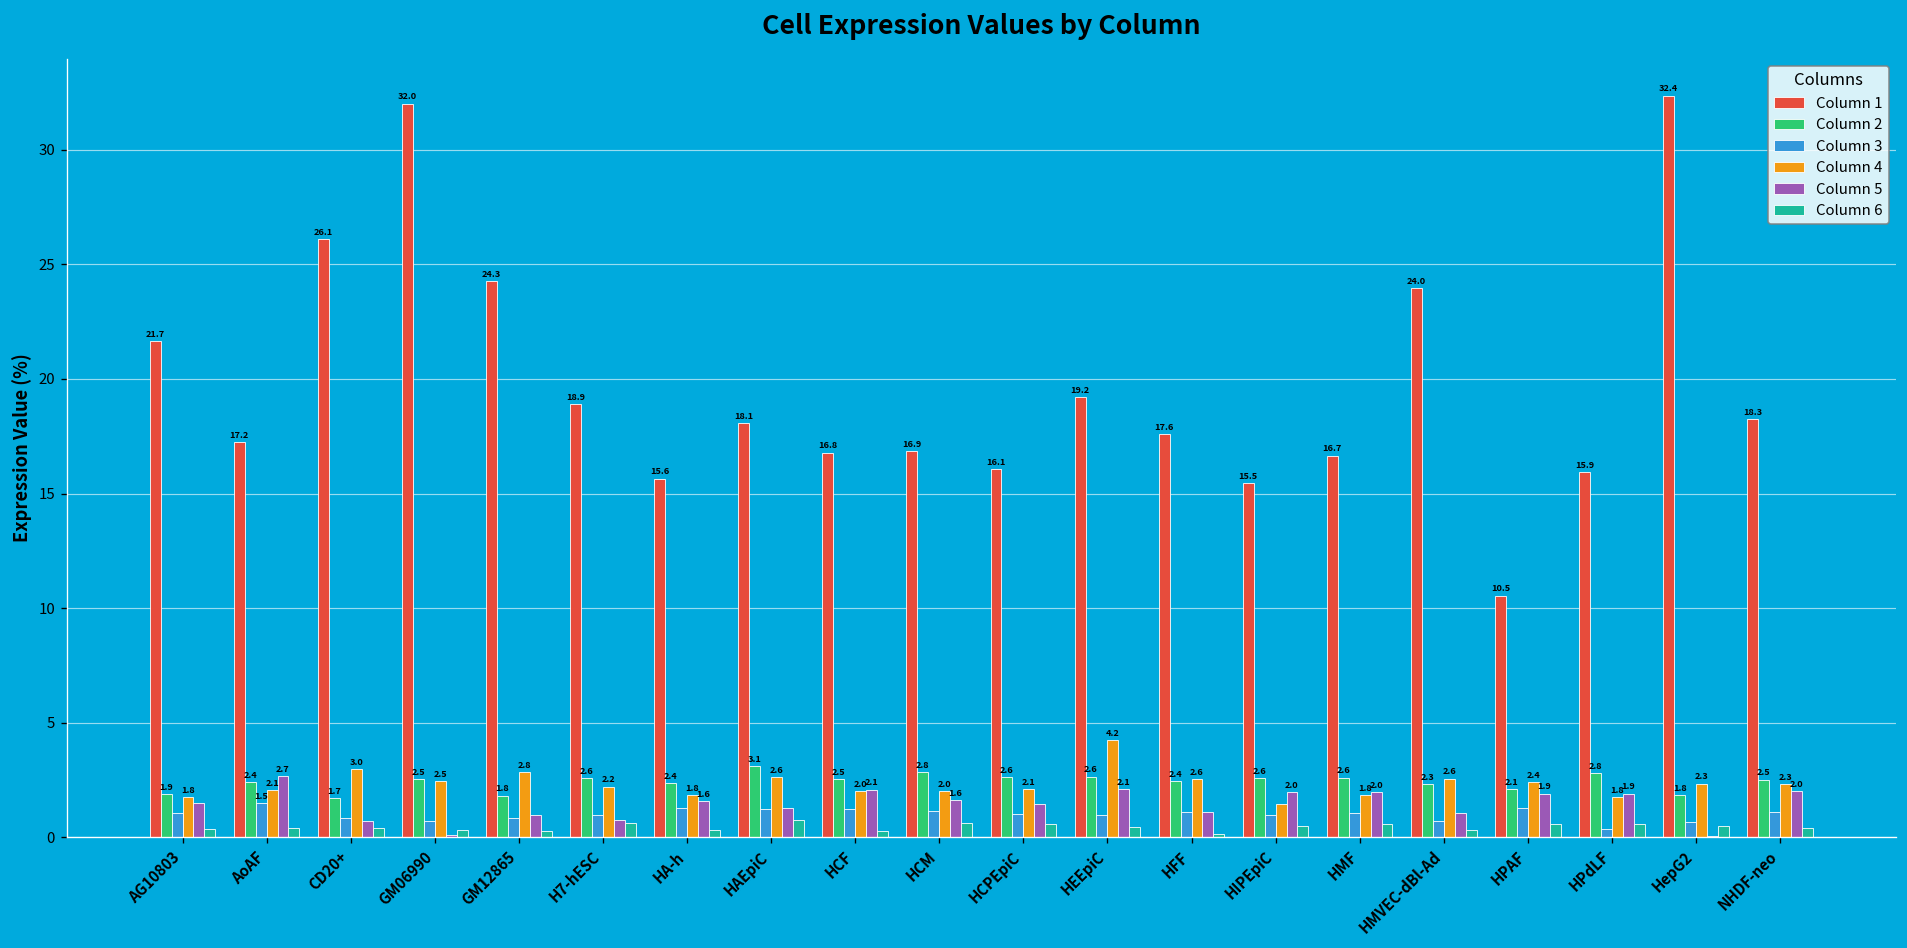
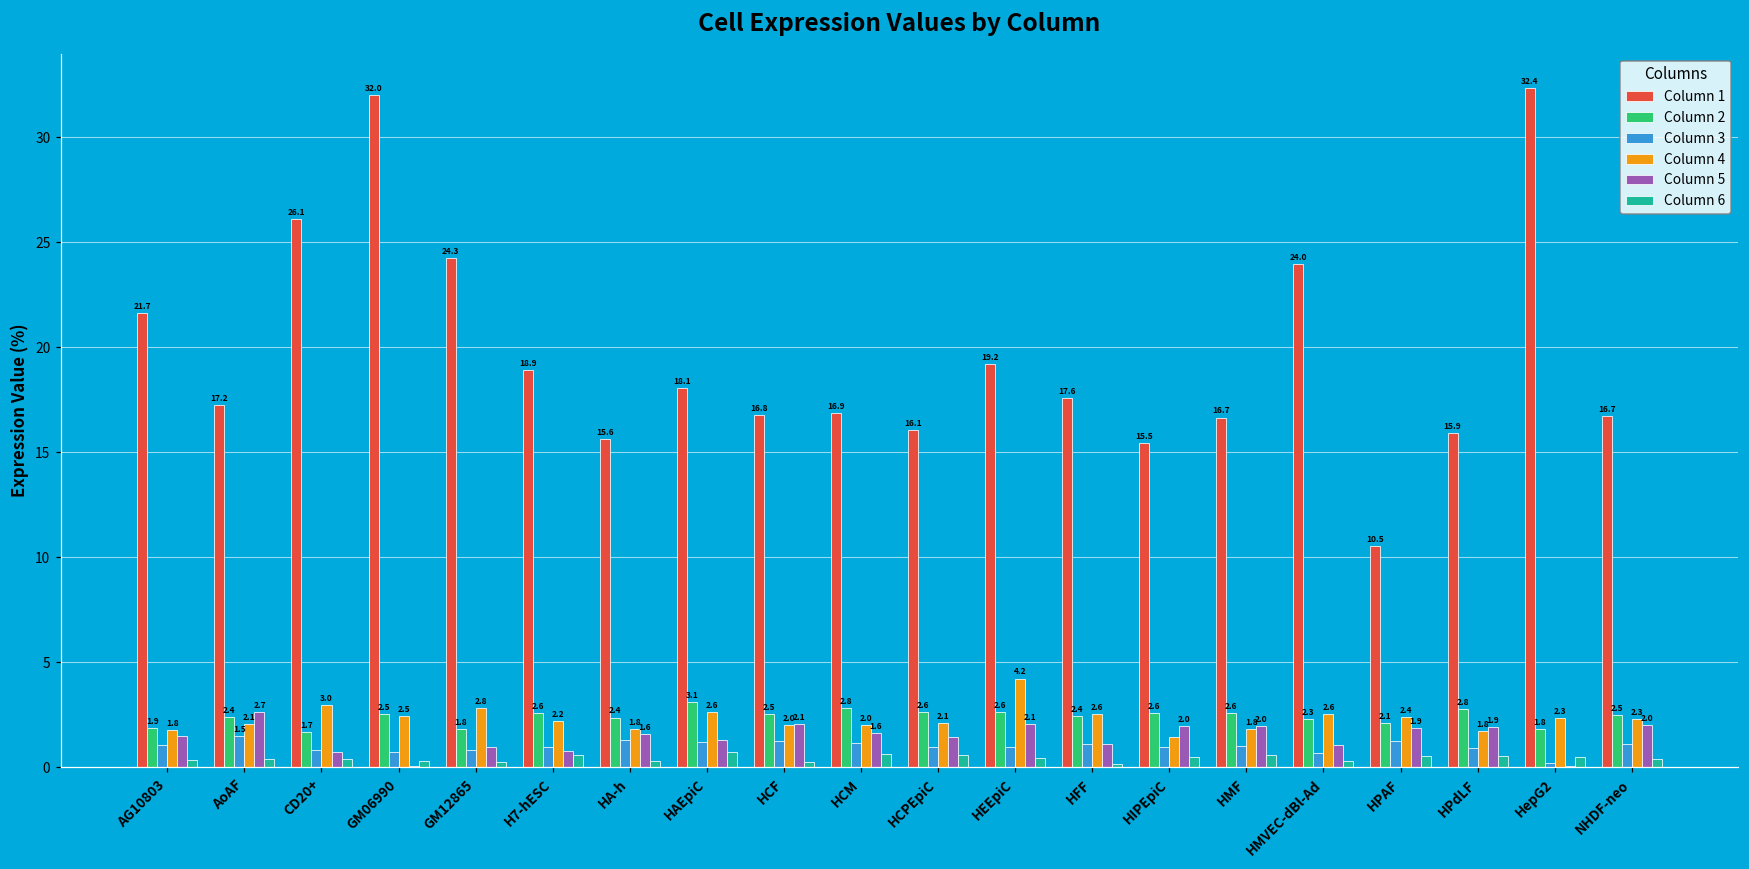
Column 3, HPdLF: 0.4 -> 0.9
Column 3, HepG2: 0.7 -> 0.2
Column 1, NHDF-neo: 18.3 -> 16.7
